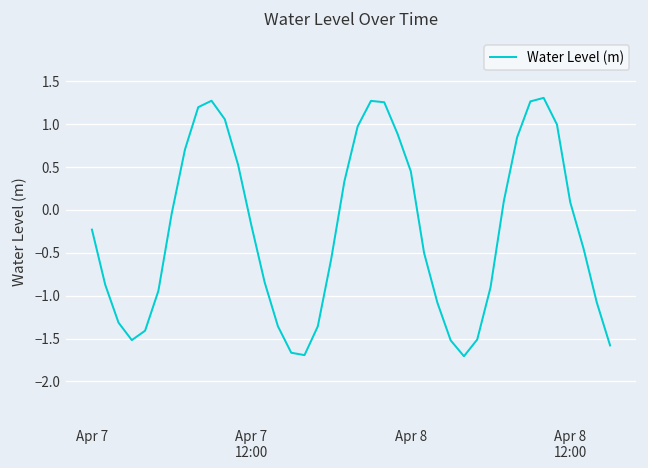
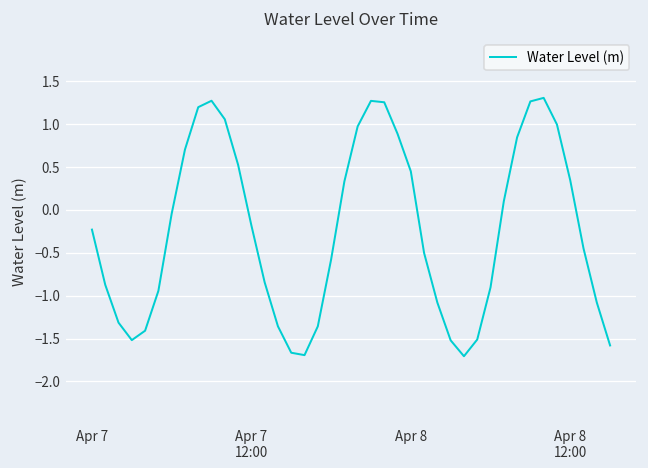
Apr 8 12:00: 0.1 -> 0.3
